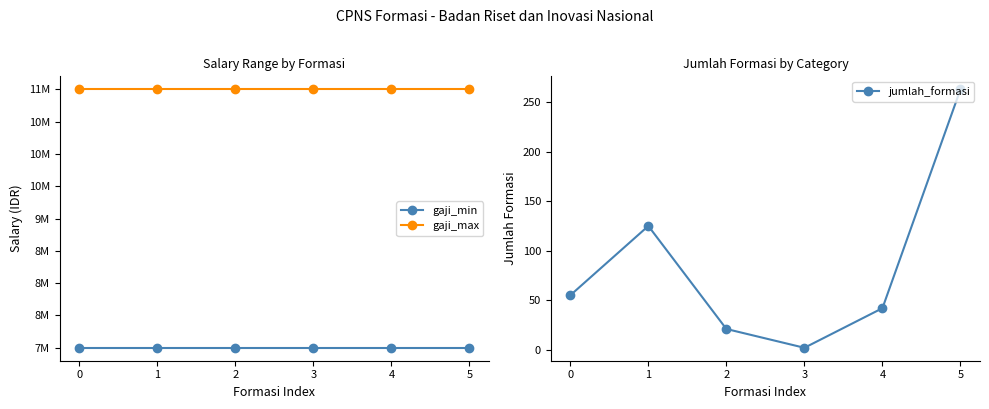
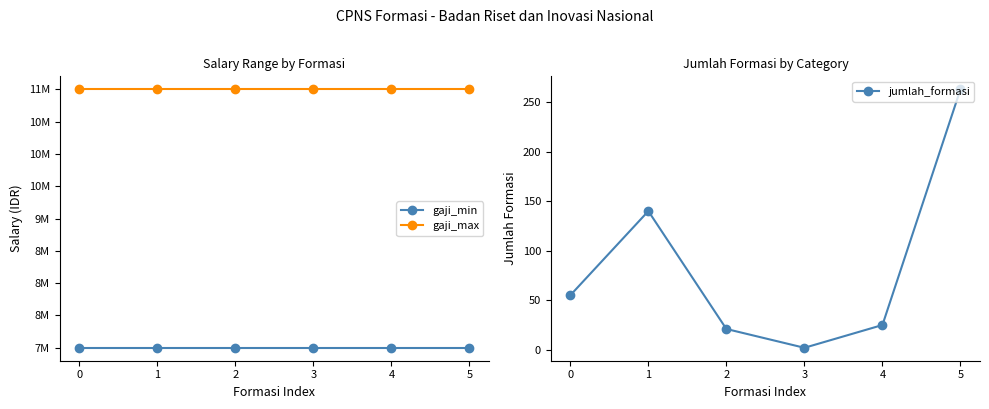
Jumlah Formasi by Category, 1: 130 -> 140
Jumlah Formasi by Category, 4: 40 -> 30
